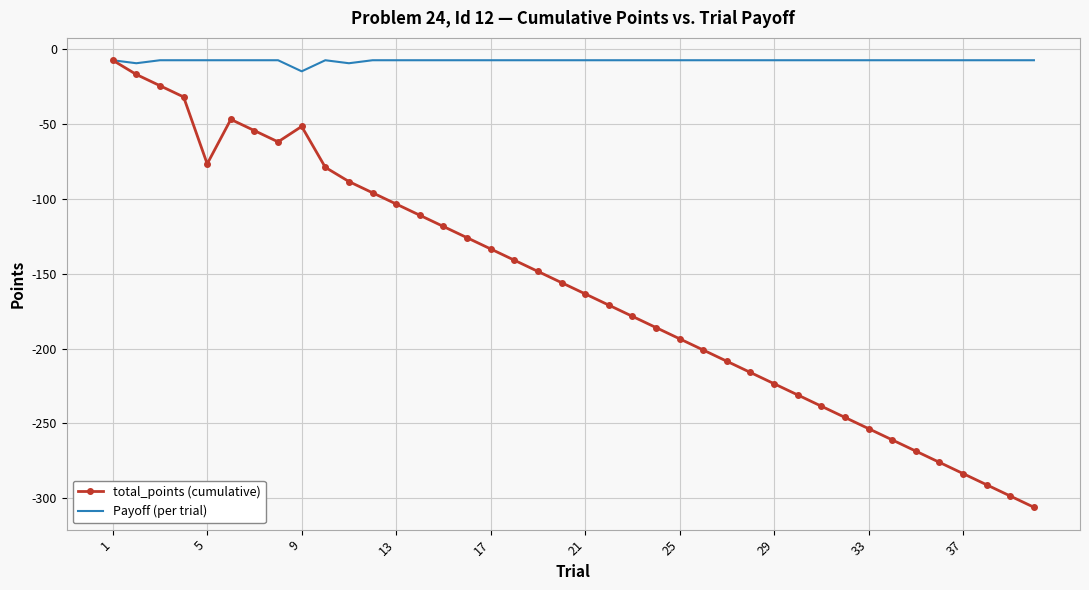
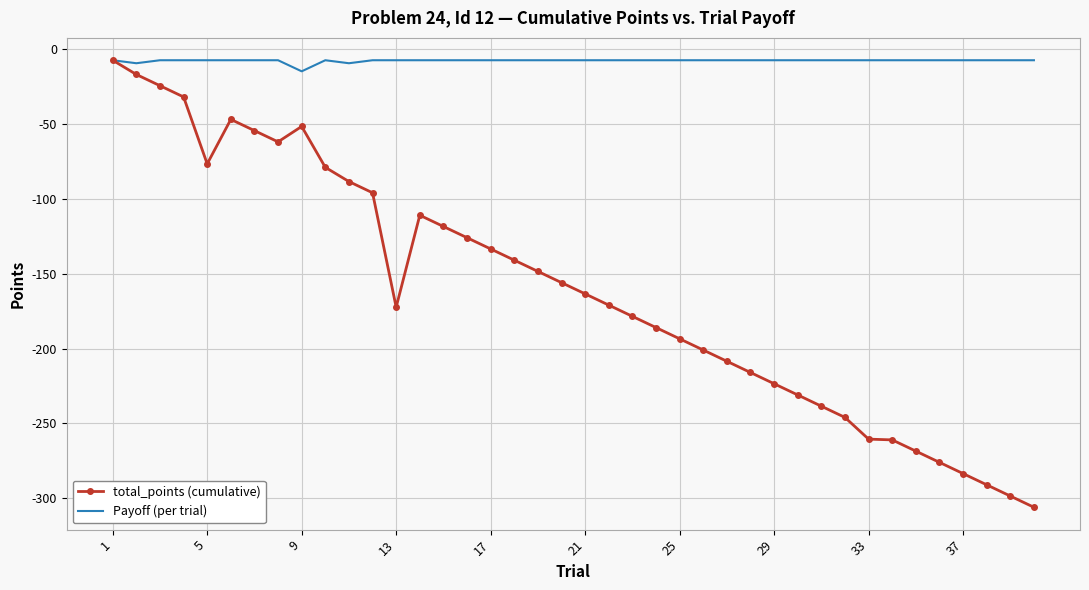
total_points (cumulative), 13: -104 -> -172
total_points (cumulative), 33: -254 -> -261
